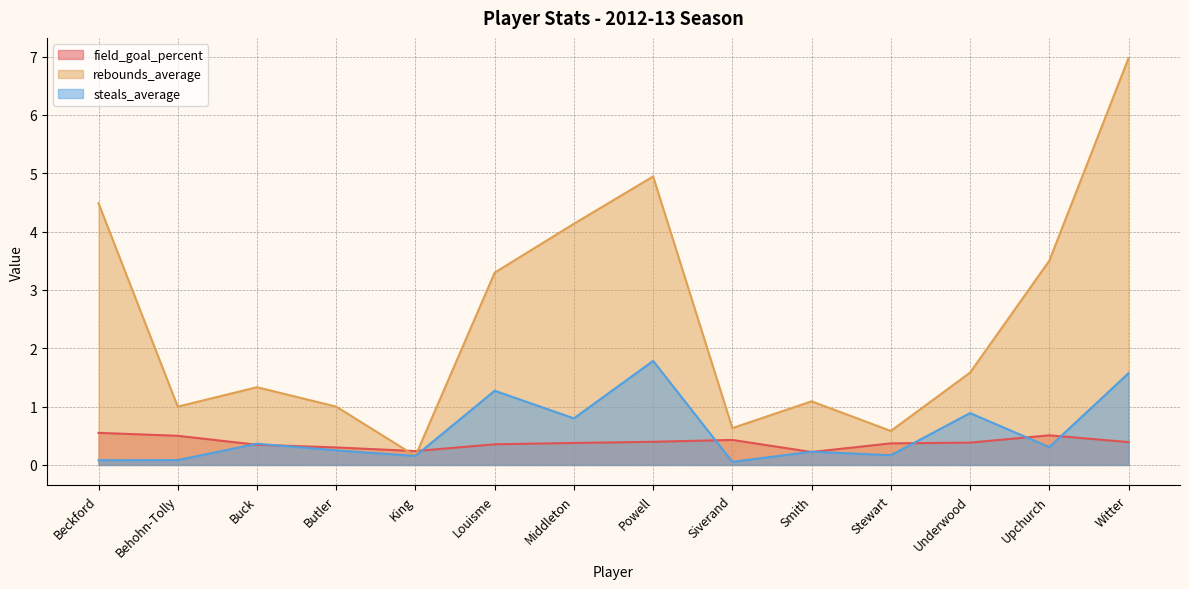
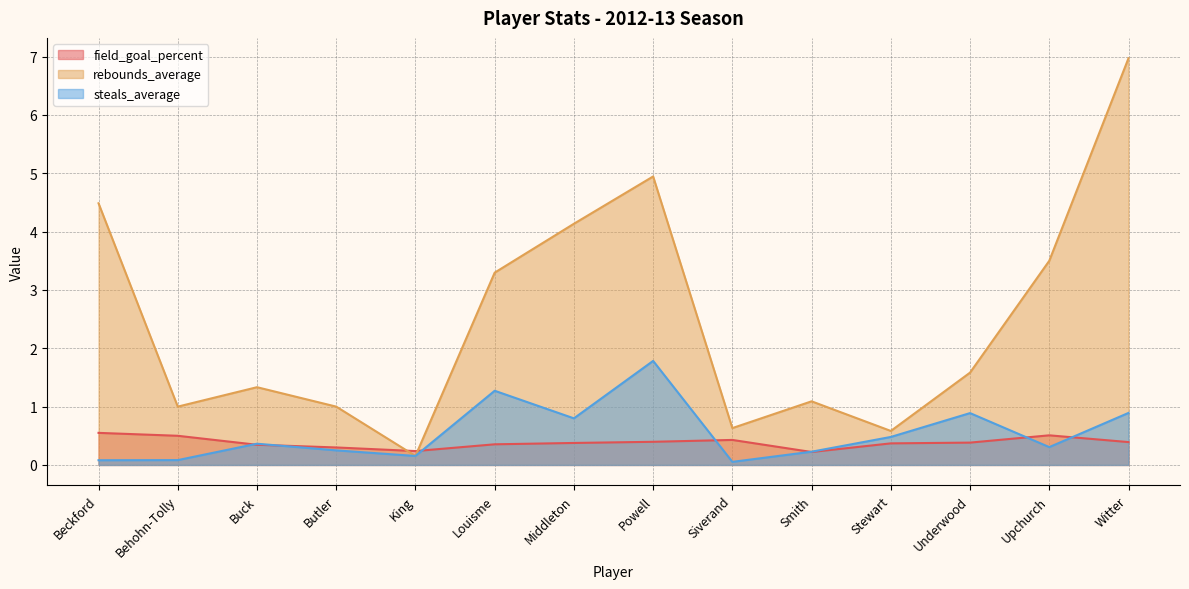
steals_average, Stewart: 0.2 -> 0.5
steals_average, Witter: 1.6 -> 0.9
